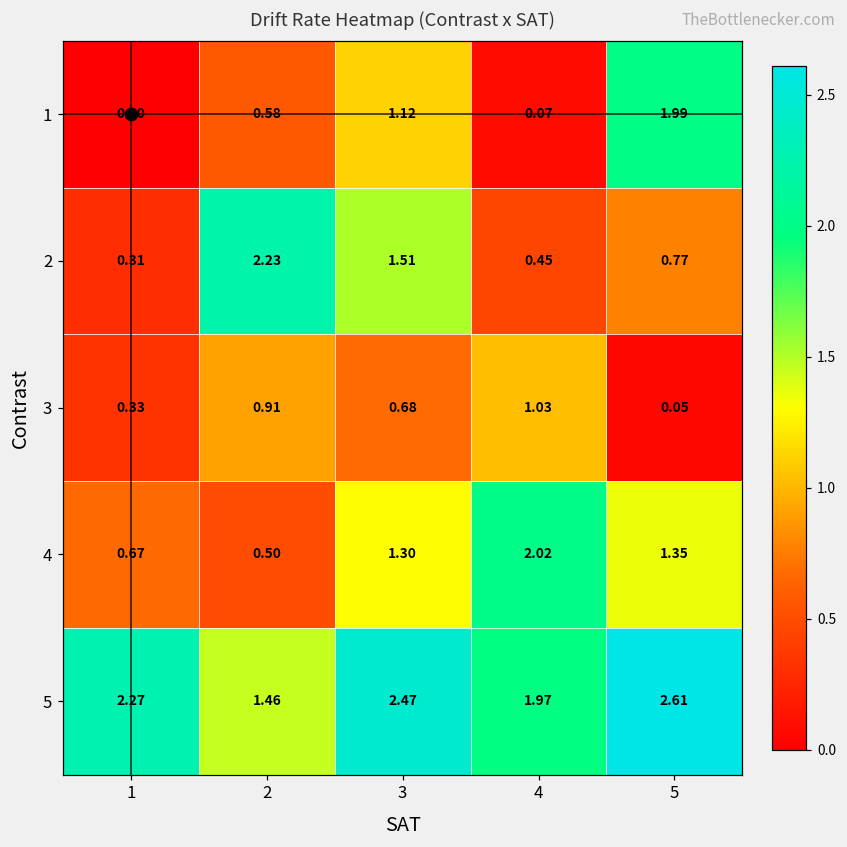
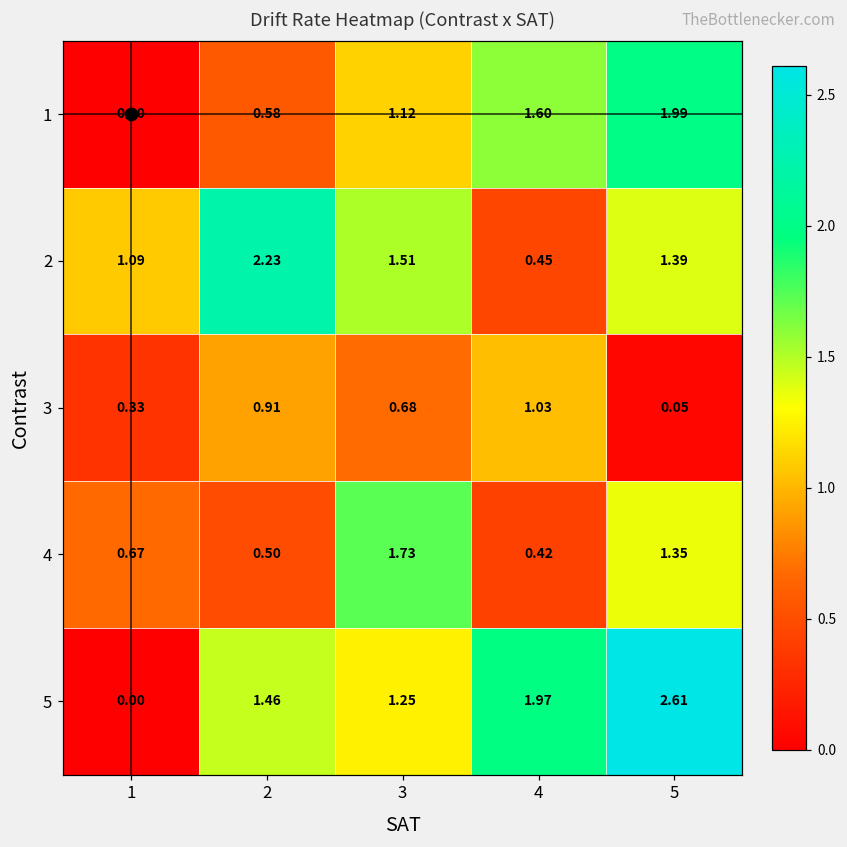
1, 4: 0.07 -> 1.60
2, 1: 0.31 -> 1.09
2, 5: 0.77 -> 1.39
4, 3: 1.30 -> 1.73
4, 4: 2.02 -> 0.42
5, 1: 2.27 -> 0.00
5, 3: 2.47 -> 1.25
